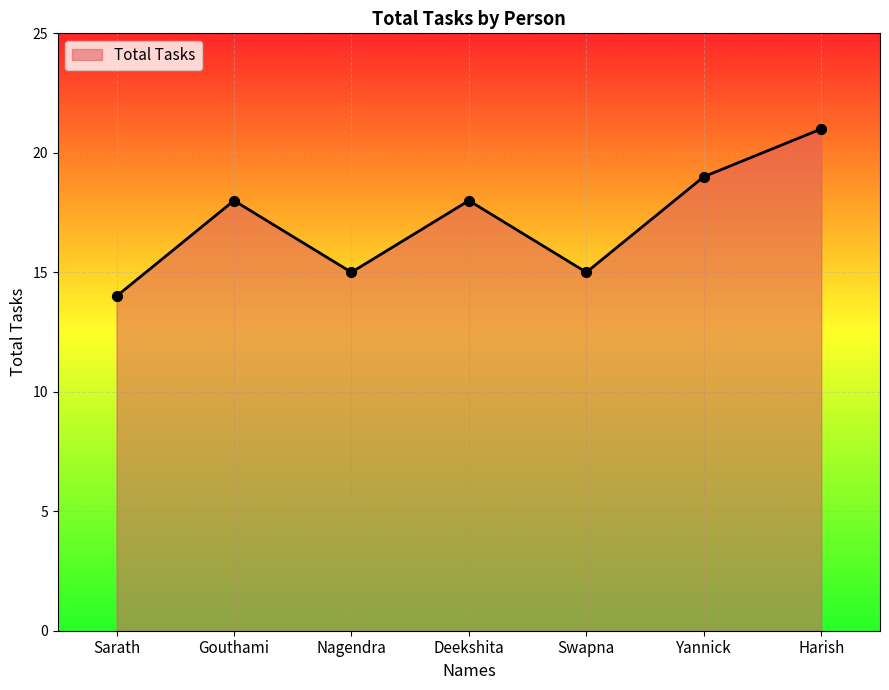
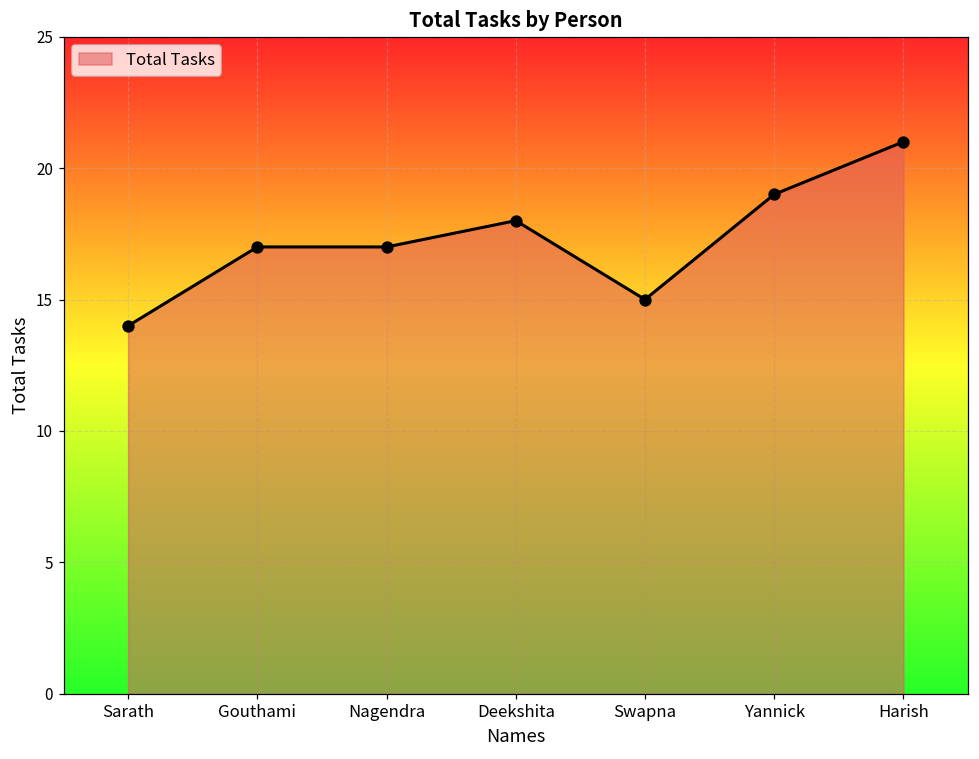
Gouthami: 18 -> 17
Nagendra: 15 -> 17
